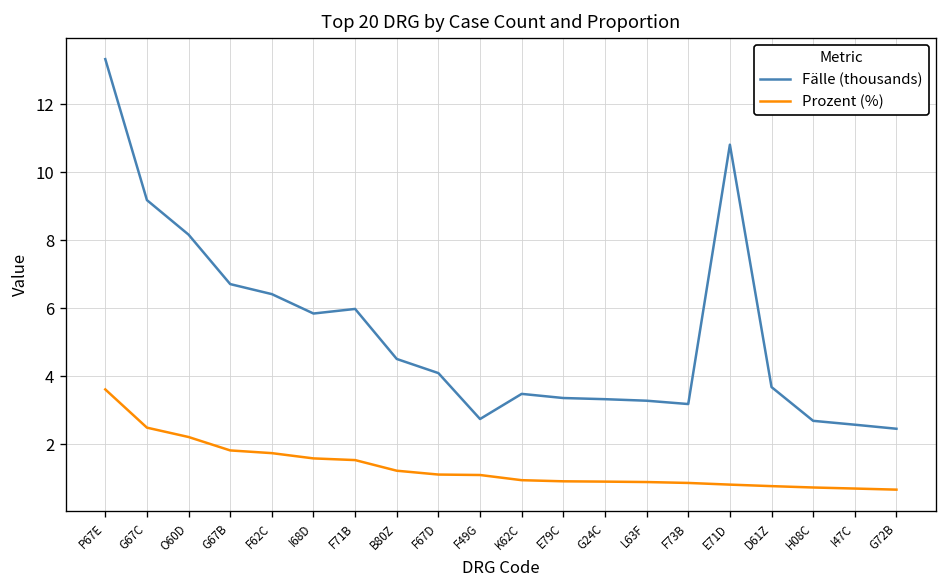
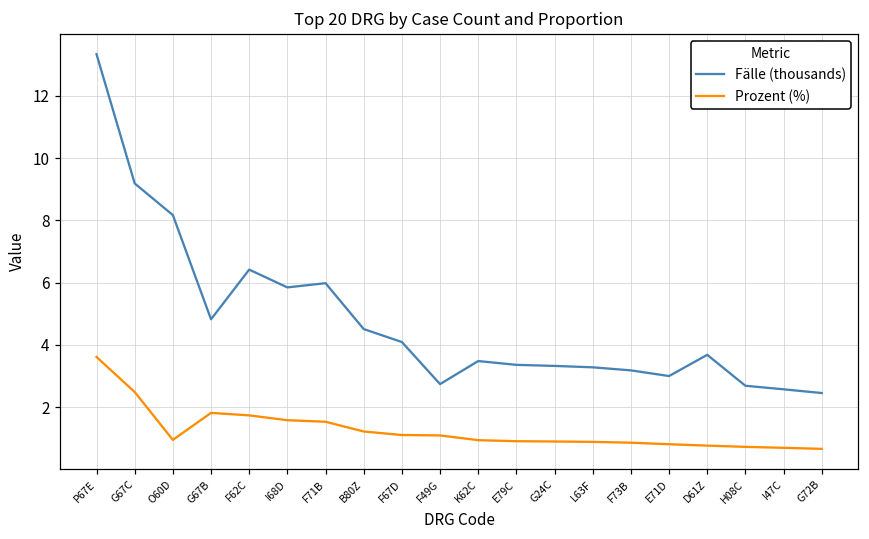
Prozent (%), O60D: 2.2 -> 1.0
Fälle (thousands), G67B: 6.7 -> 4.8
Fälle (thousands), E71D: 10.8 -> 3.0
